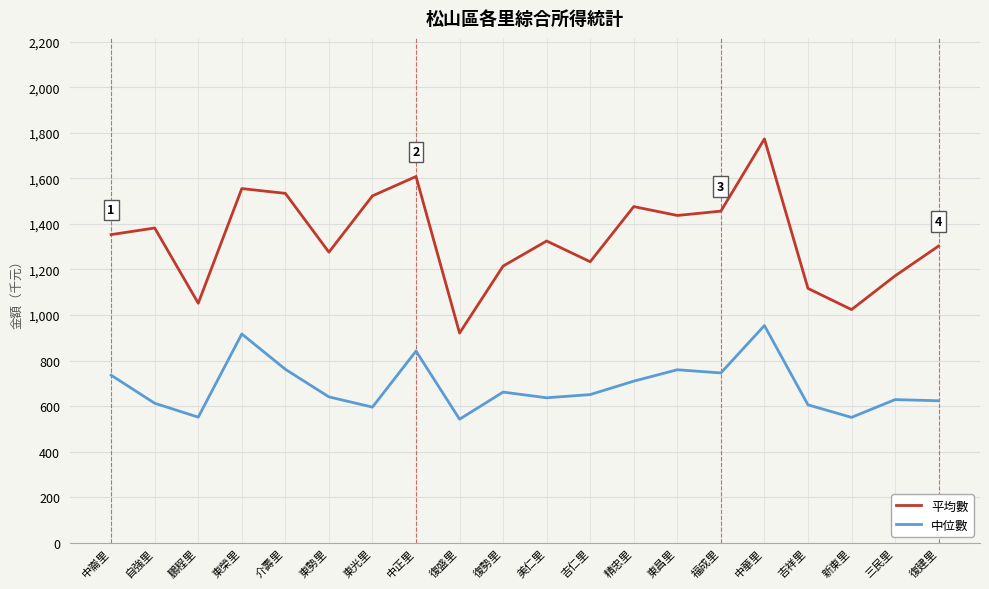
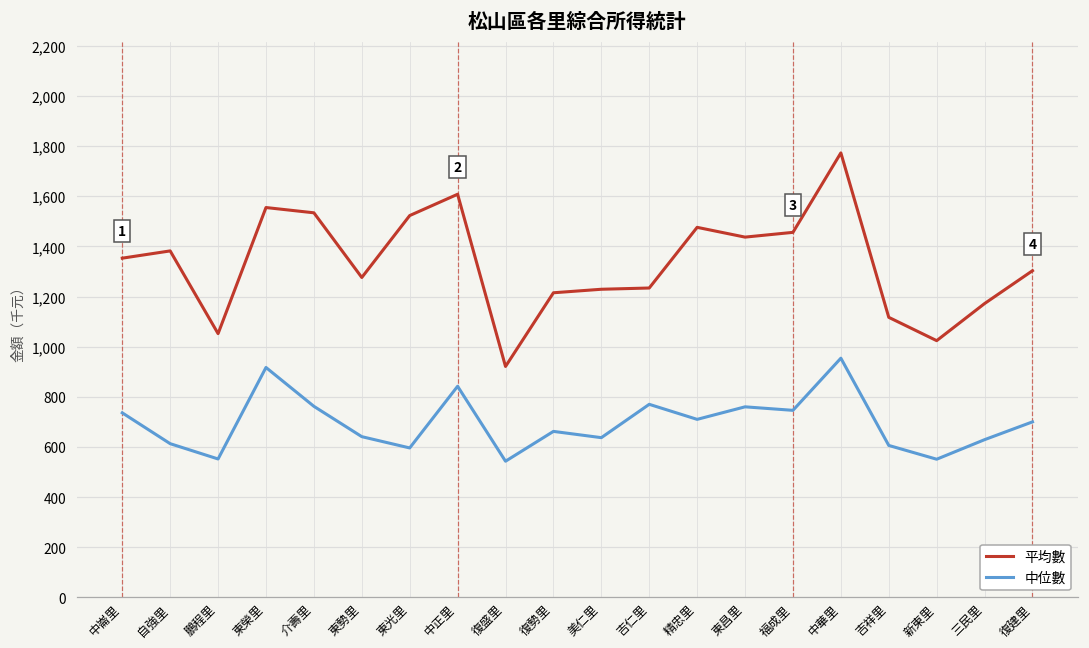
平均數, 美仁里: 1,330 -> 1,230
中位數, 吉仁里: 650 -> 770
中位數, 復建里: 620 -> 700
